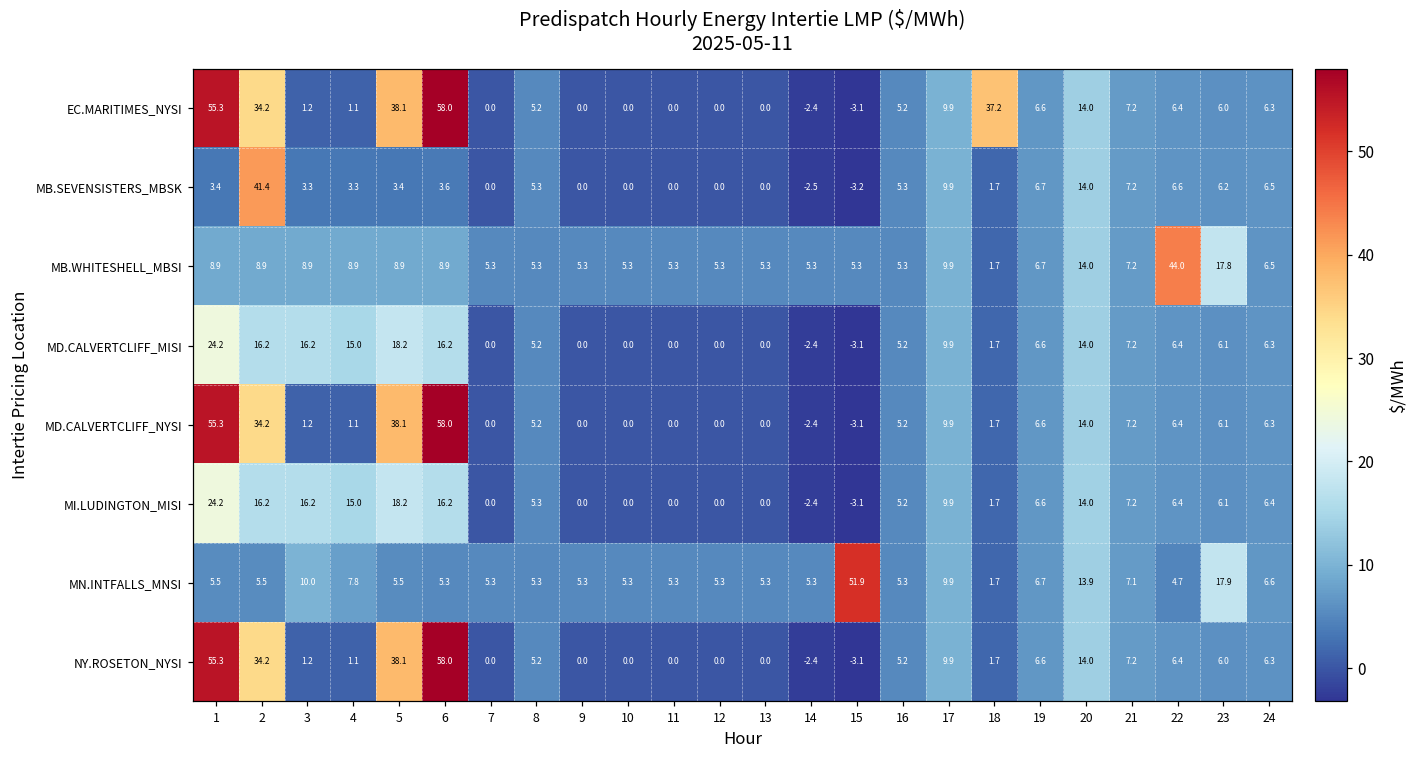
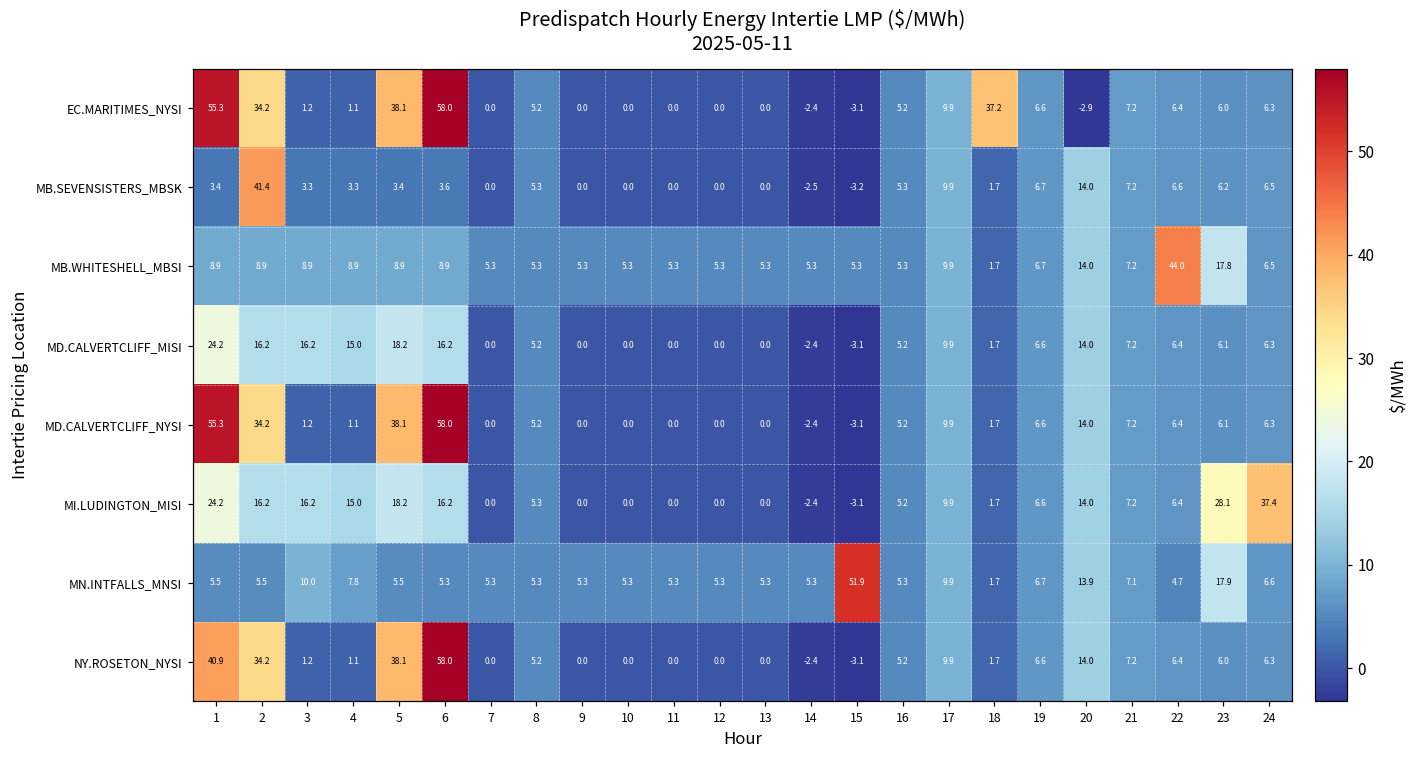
EC.MARITIMES_NYSI, 20: 14.0 -> -2.9
MI.LUDINGTON_MISI, 23: 6.1 -> 28.1
MI.LUDINGTON_MISI, 24: 6.4 -> 37.4
NY.ROSETON_NYSI, 1: 55.3 -> 40.9
